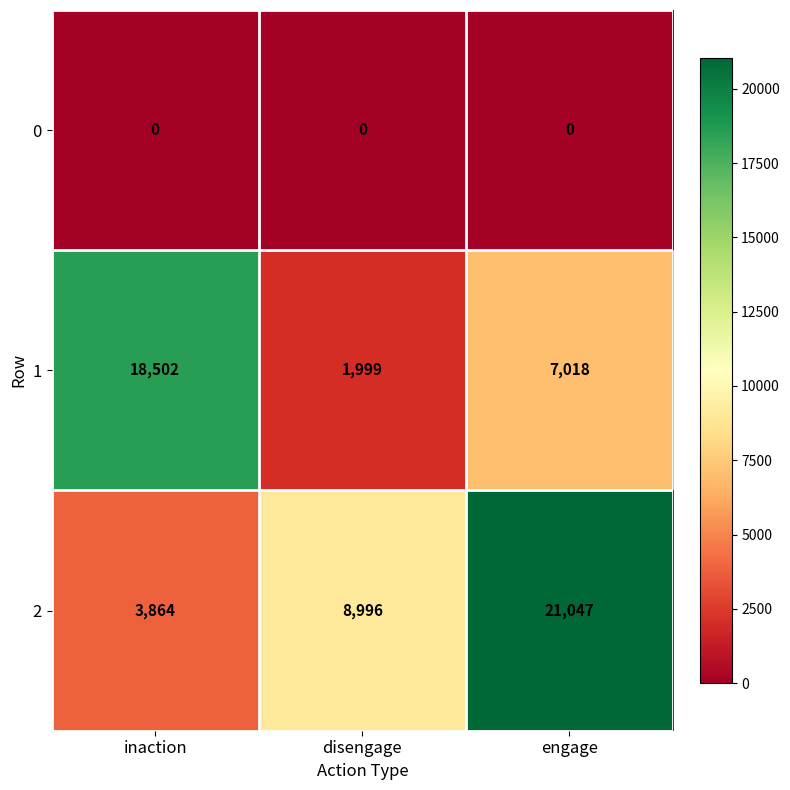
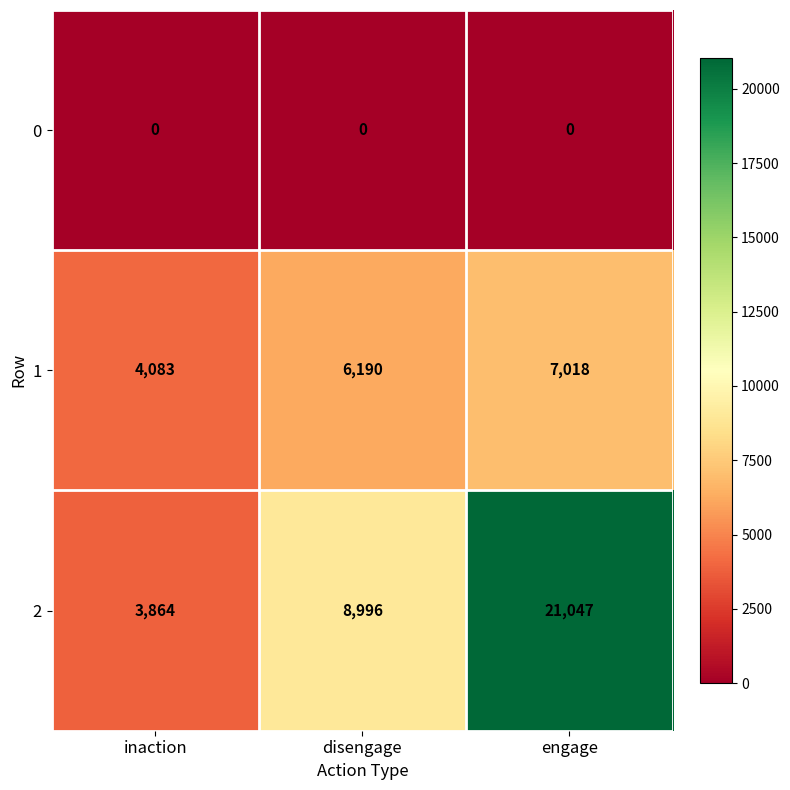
1, inaction: 18,502 -> 4,083
1, disengage: 1,999 -> 6,190
